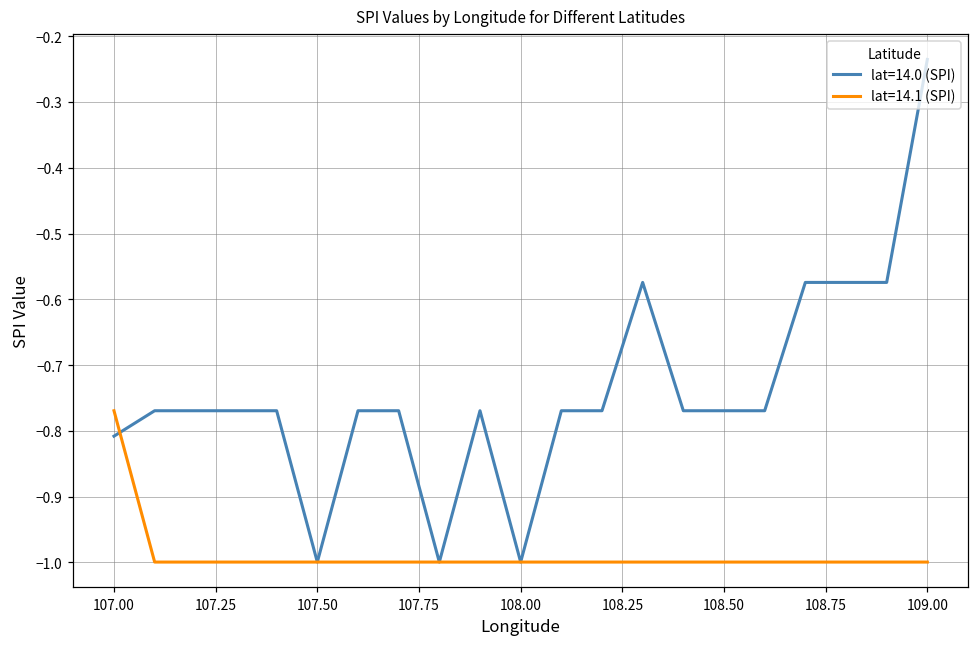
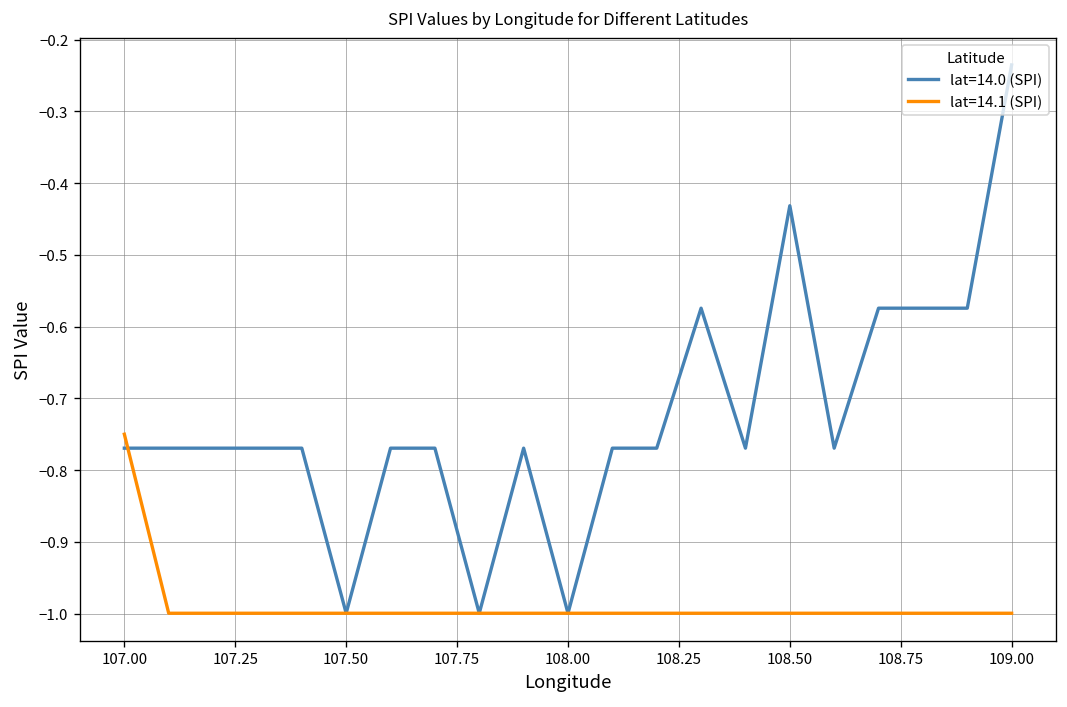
lat=14.0 (SPI), 107.00: -0.81 -> -0.77
lat=14.1 (SPI), 107.00: -0.77 -> -0.75
lat=14.0 (SPI), 108.50: -0.77 -> -0.43
